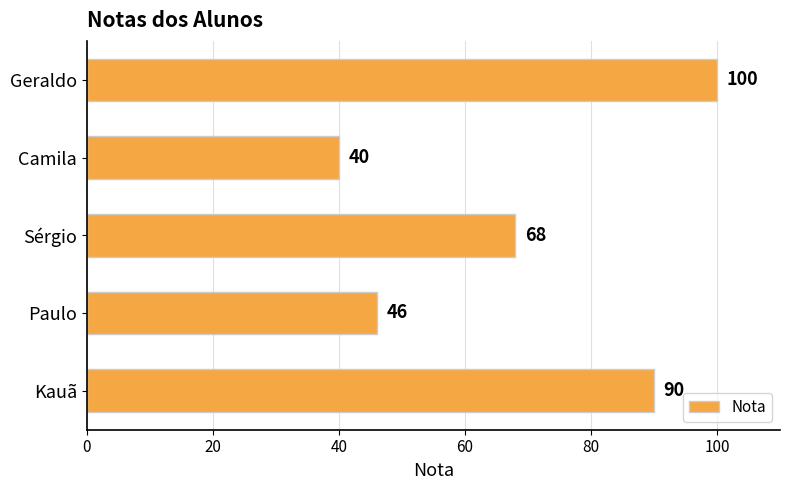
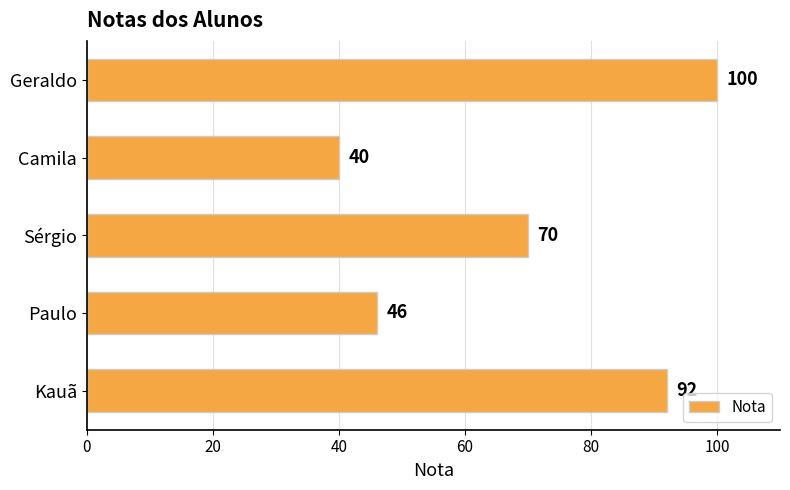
Sérgio: 68 -> 70
Kauã: 90 -> 92
